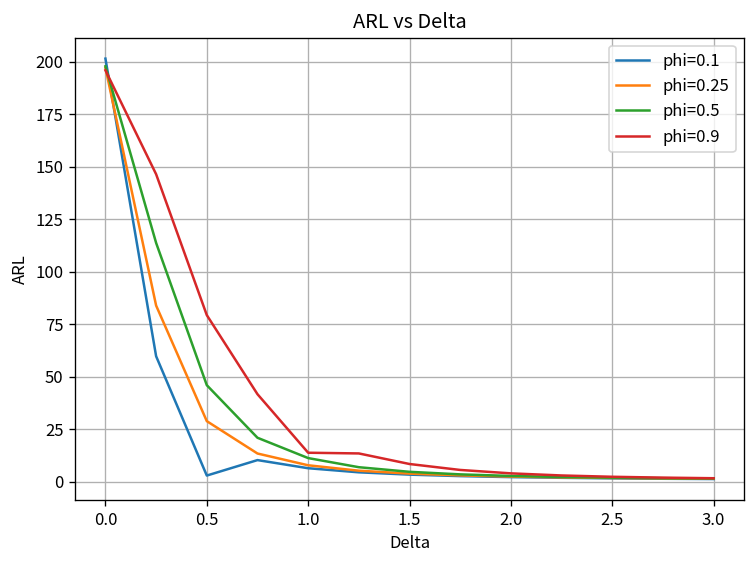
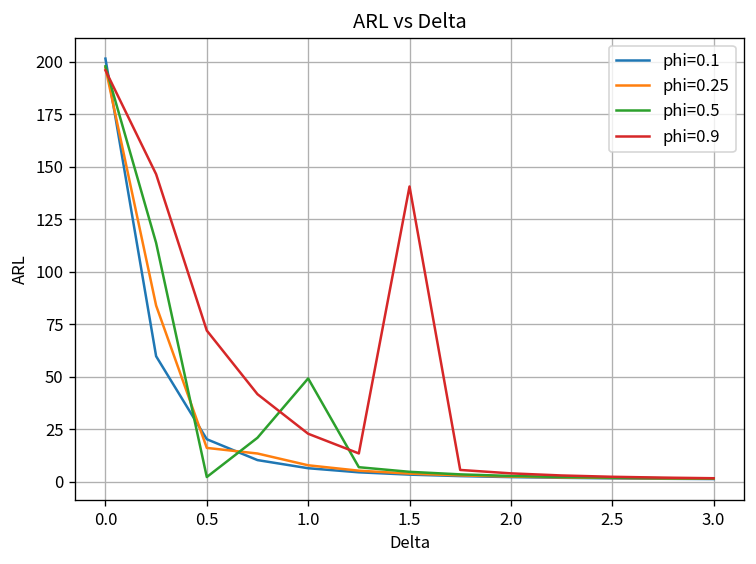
phi=0.1, 0.5: 3 -> 20
phi=0.25, 0.5: 29 -> 16
phi=0.5, 0.5: 46 -> 2
phi=0.9, 0.5: 79 -> 72
phi=0.5, 1.0: 11 -> 49
phi=0.9, 1.0: 14 -> 23
phi=0.9, 1.5: 8 -> 141
